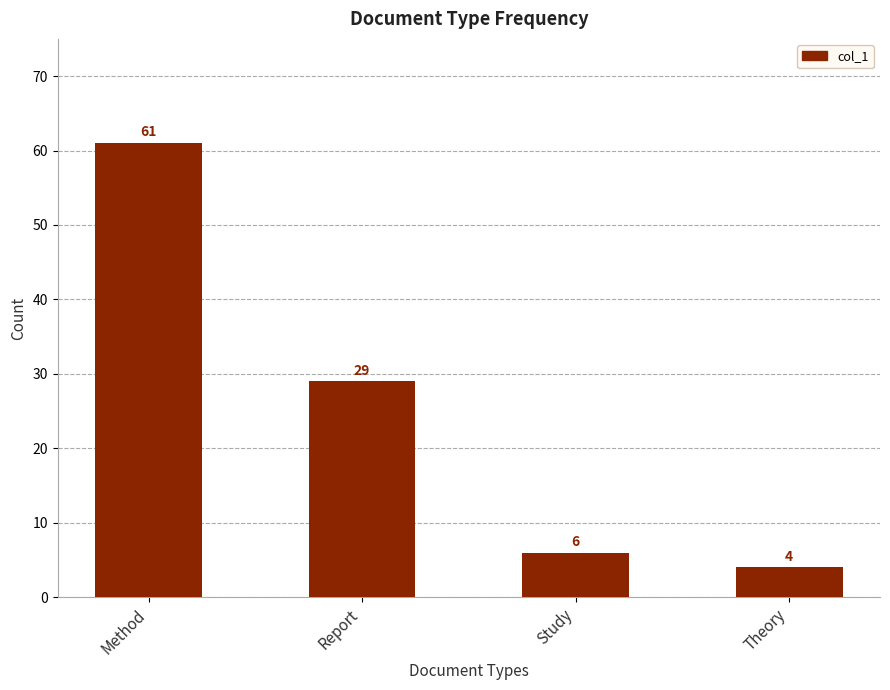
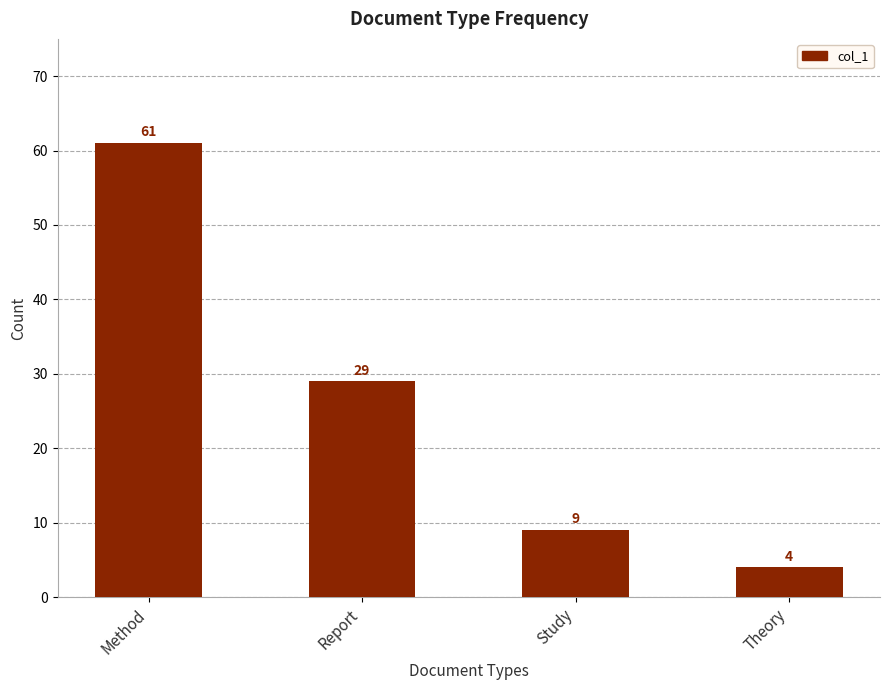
Study: 6 -> 9
